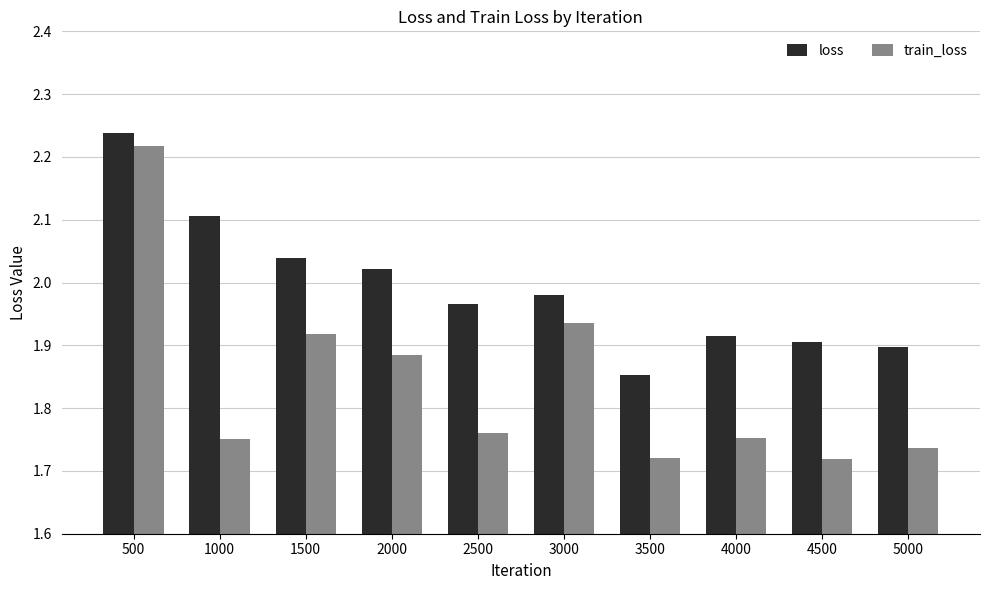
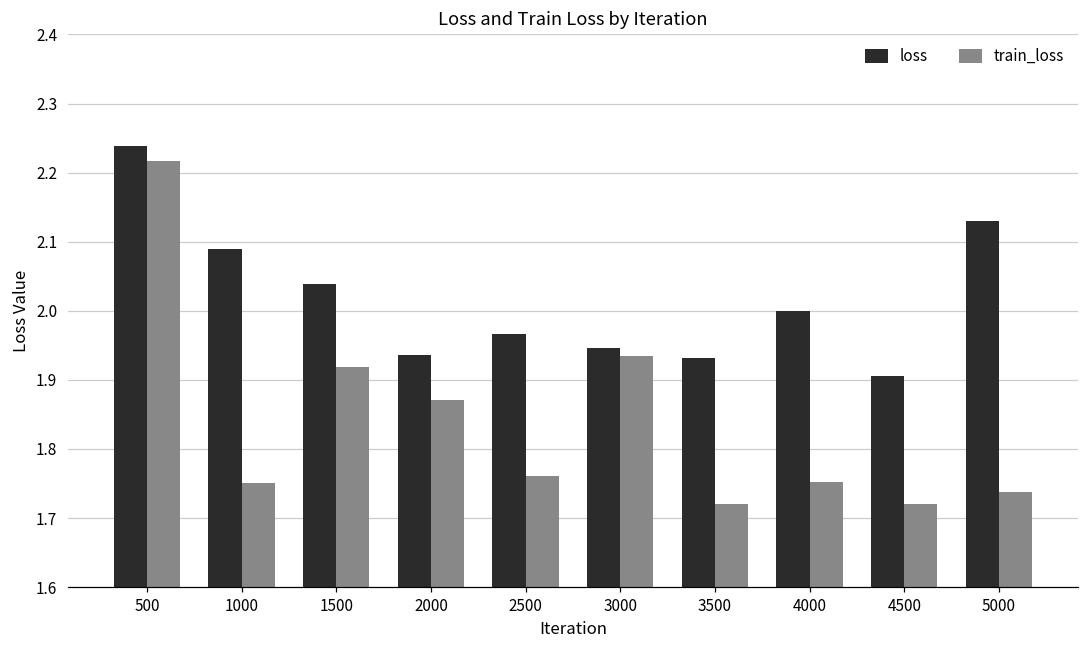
loss, 1000: 2.11 -> 2.09
loss, 2000: 2.02 -> 1.94
train_loss, 2000: 1.88 -> 1.87
loss, 3000: 1.98 -> 1.95
loss, 3500: 1.85 -> 1.93
loss, 4000: 1.92 -> 2.00
loss, 5000: 1.90 -> 2.13
